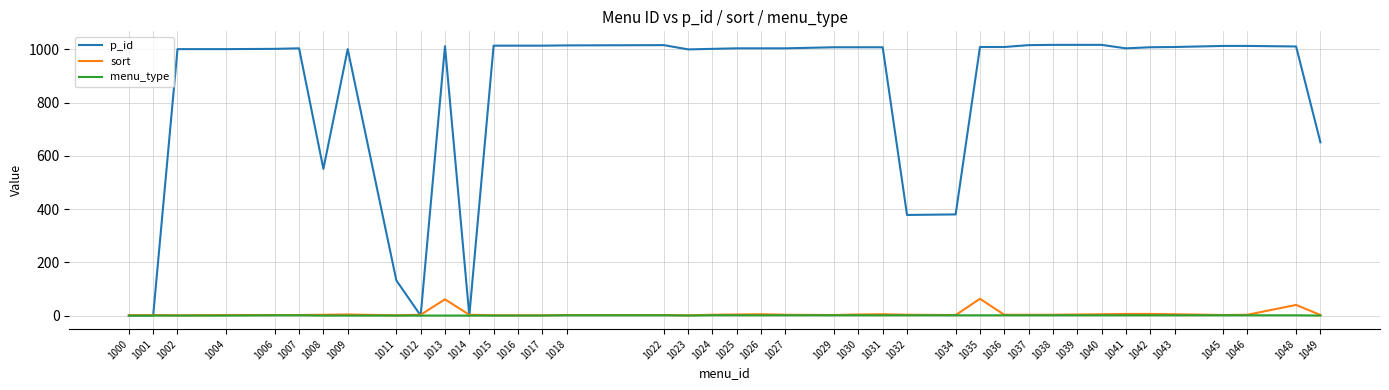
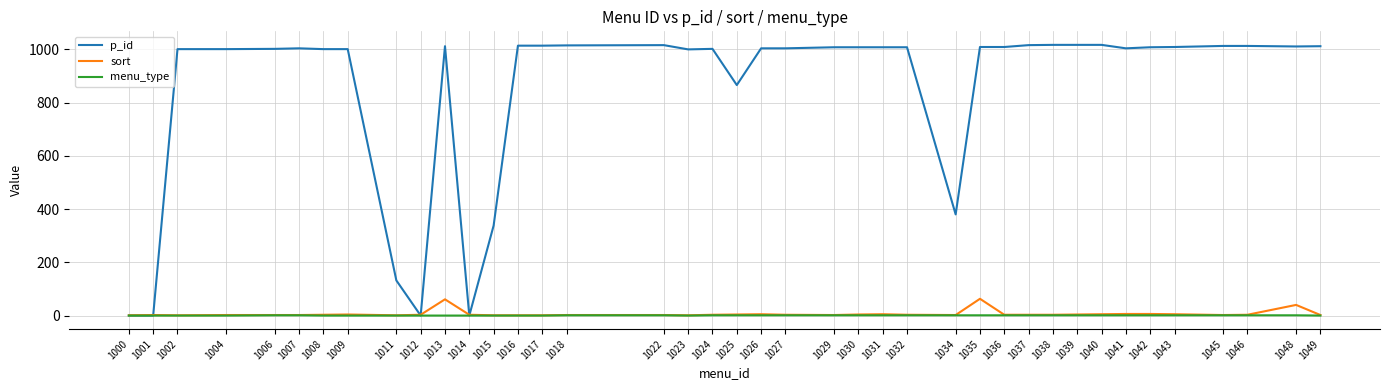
p_id, 1008: 550 -> 1000
p_id, 1015: 1010 -> 340
p_id, 1025: 1000 -> 870
p_id, 1032: 380 -> 1010
p_id, 1049: 650 -> 1010
